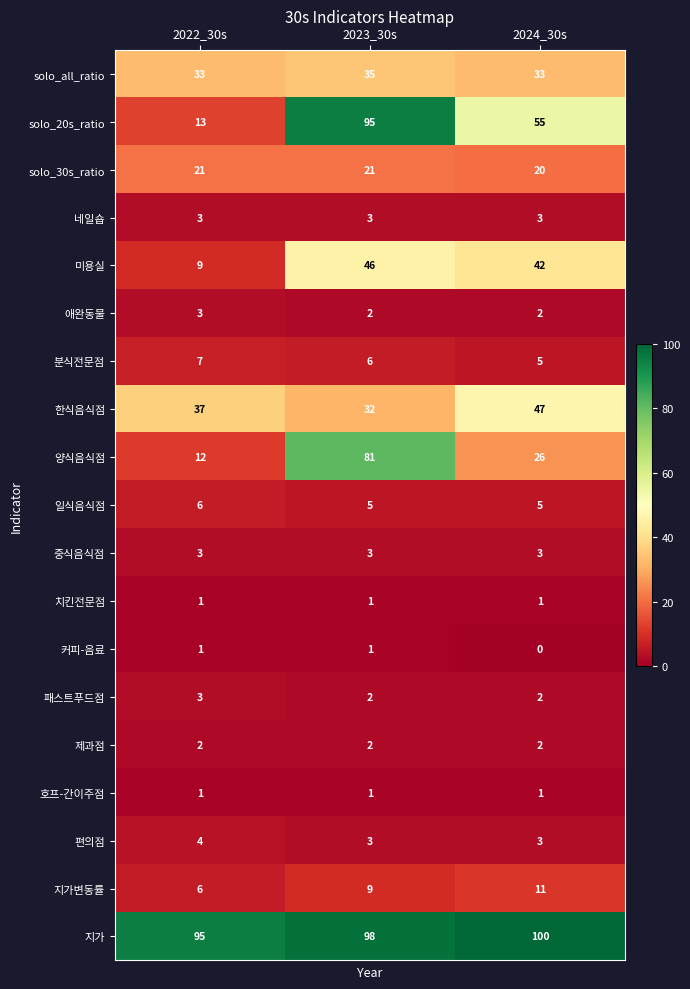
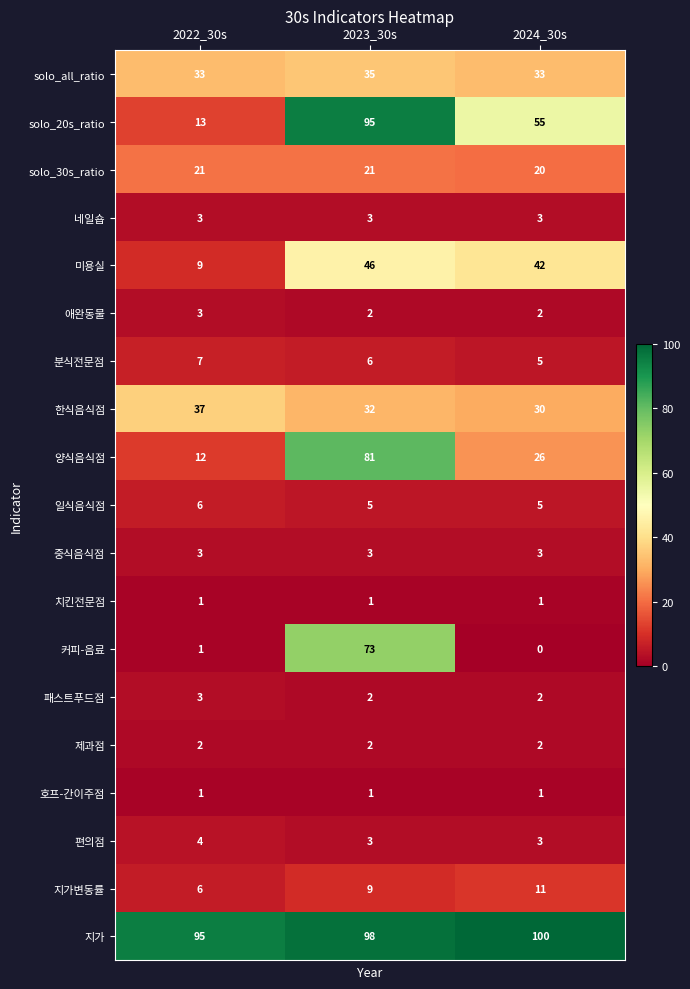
한식음식점, 2024_30s: 47 -> 30
커피-음료, 2023_30s: 1 -> 73
